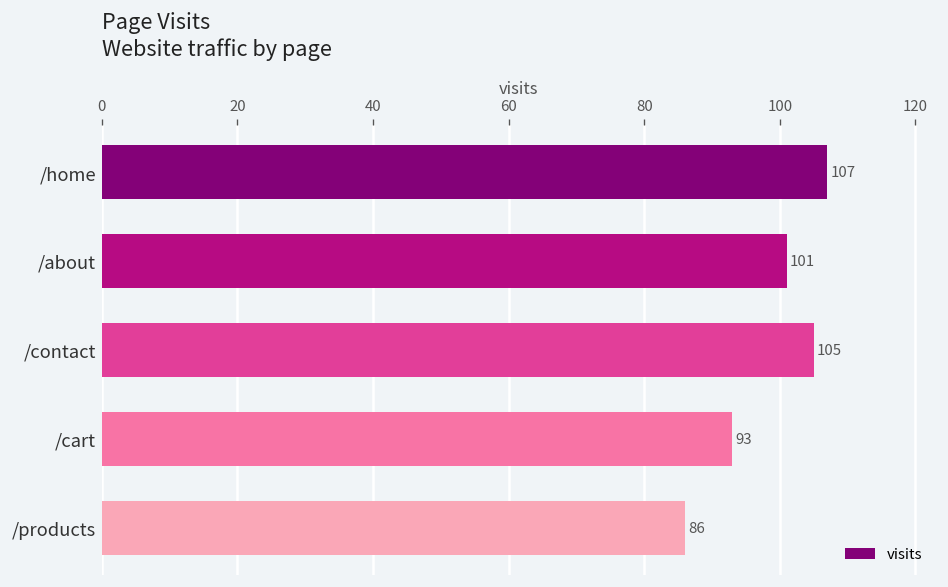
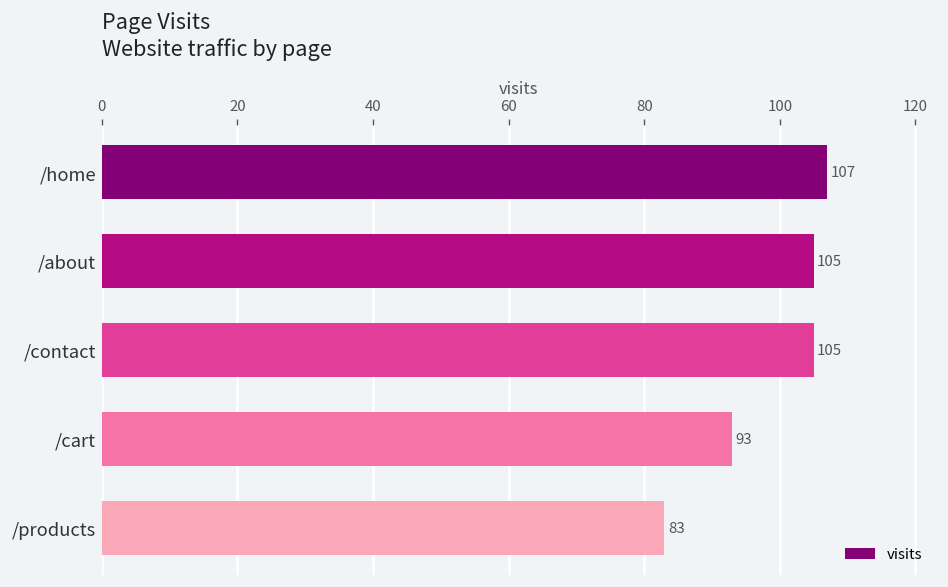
/about: 101 -> 105
/products: 86 -> 83
